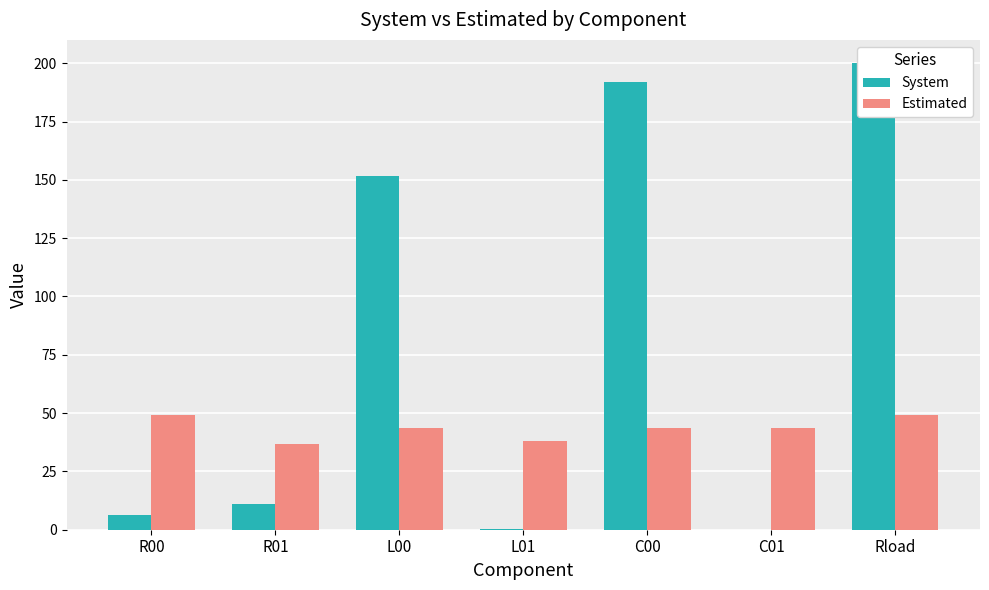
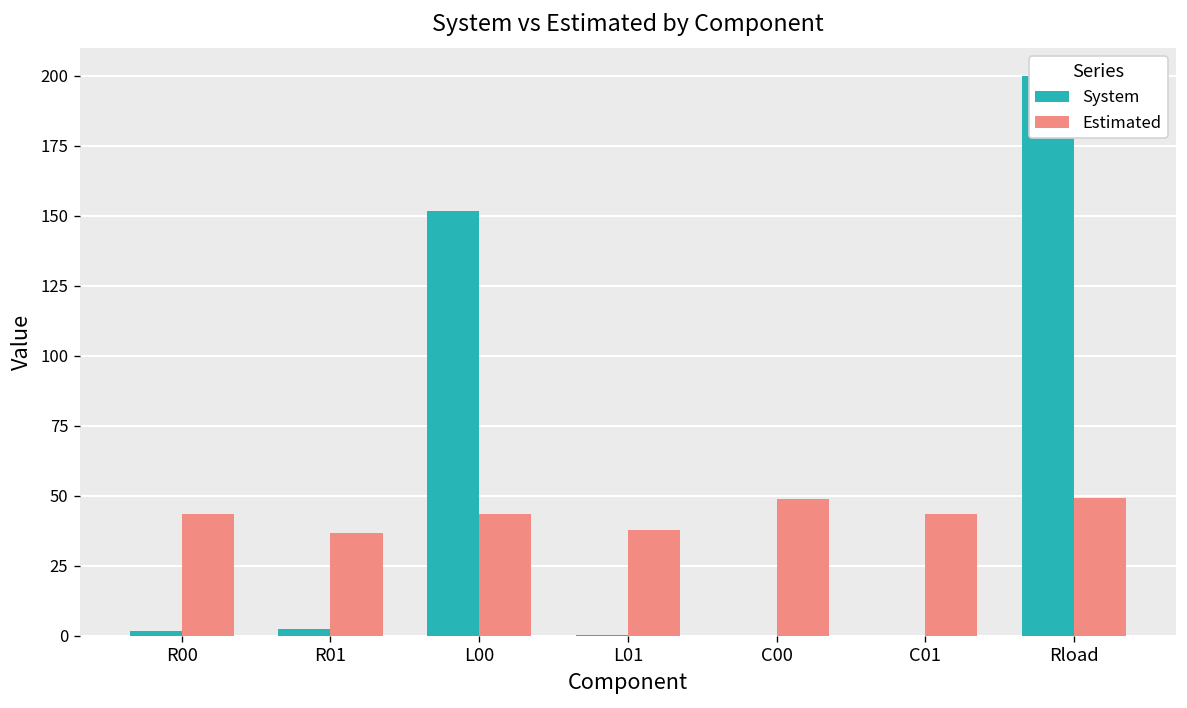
System, R00: 6 -> 2
Estimated, R00: 49 -> 44
System, R01: 11 -> 2
System, C00: 192 -> 0
Estimated, C00: 44 -> 49
